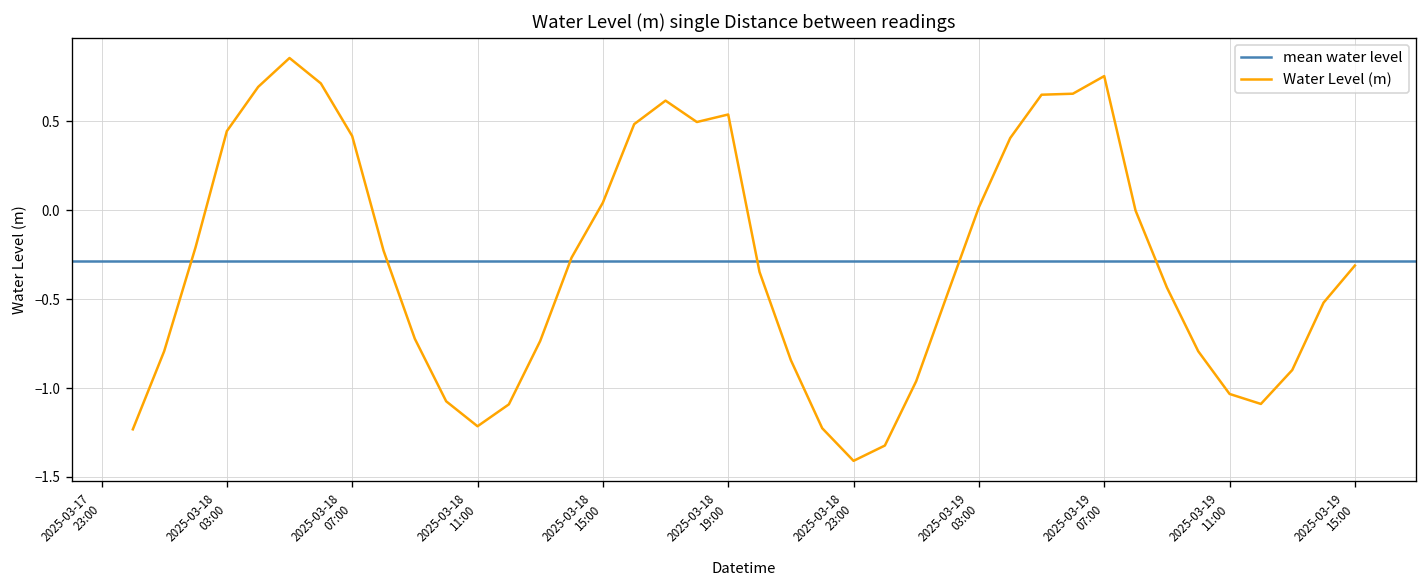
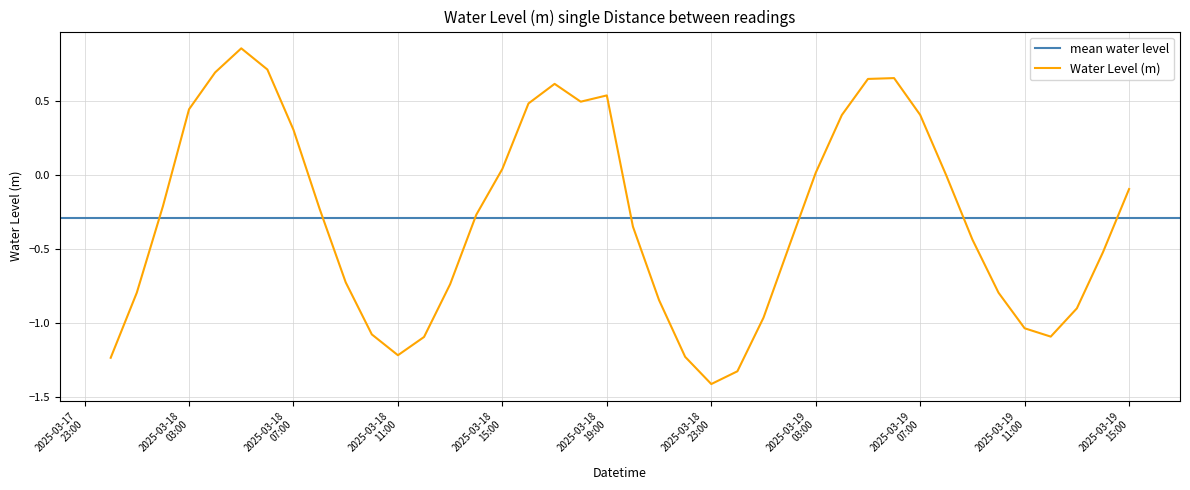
2025-03-18 07:00: 0.42 -> 0.31
2025-03-19 07:00: 0.75 -> 0.41
2025-03-19 15:00: -0.31 -> -0.09
